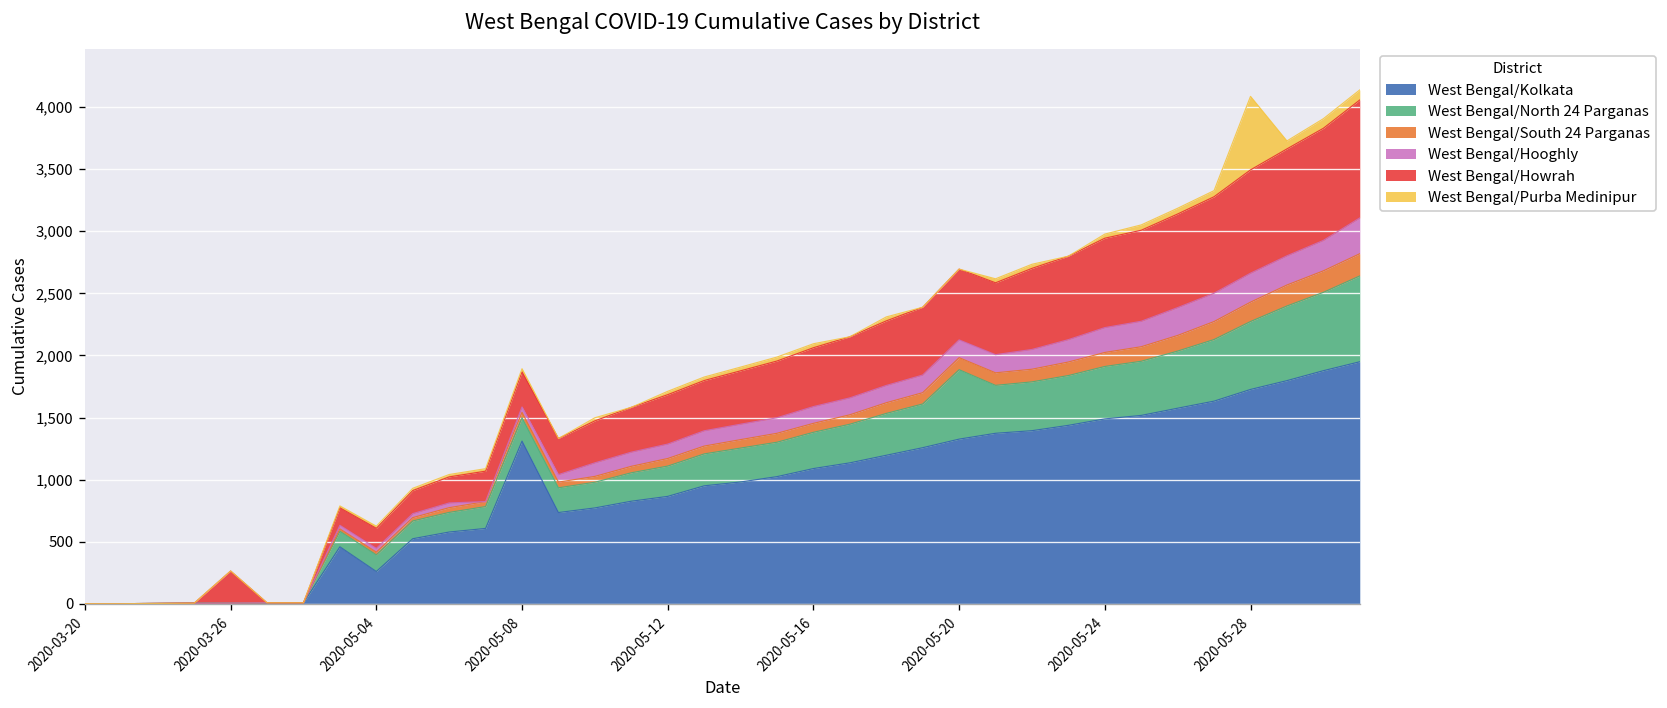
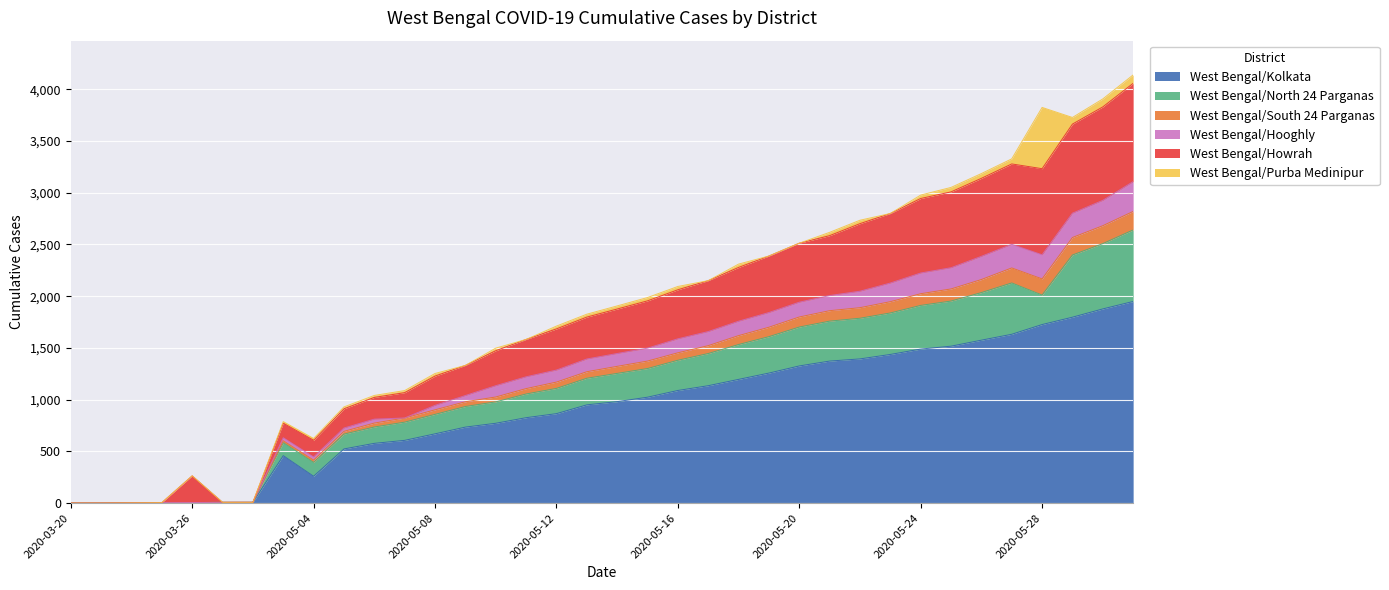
West Bengal/Kolkata, 2020-05-08: 1,310 -> 670
West Bengal/North 24 Parganas, 2020-05-20: 560 -> 380
West Bengal/North 24 Parganas, 2020-05-28: 550 -> 290
